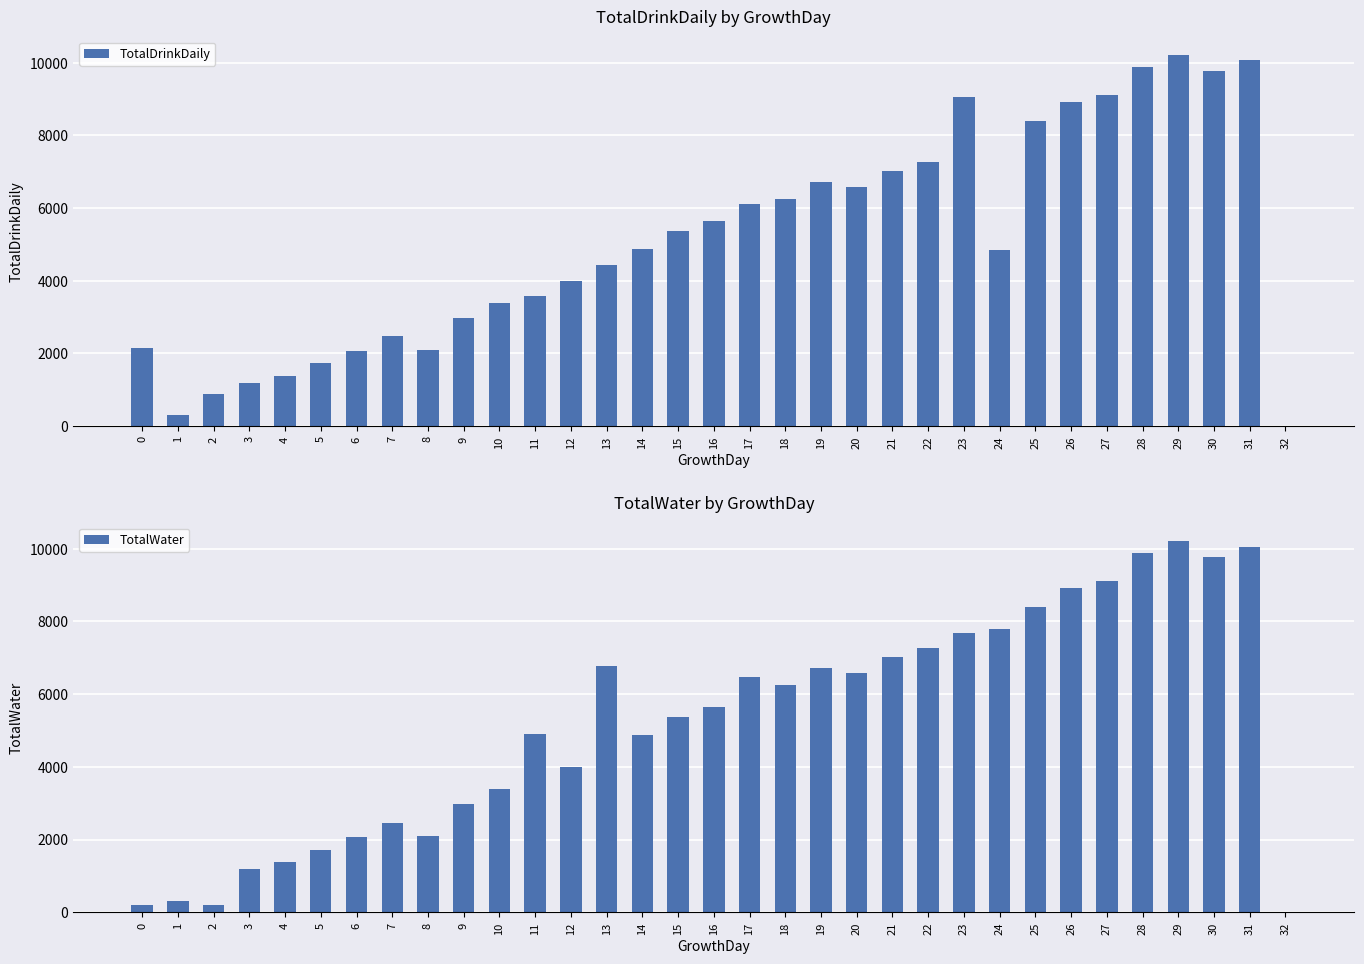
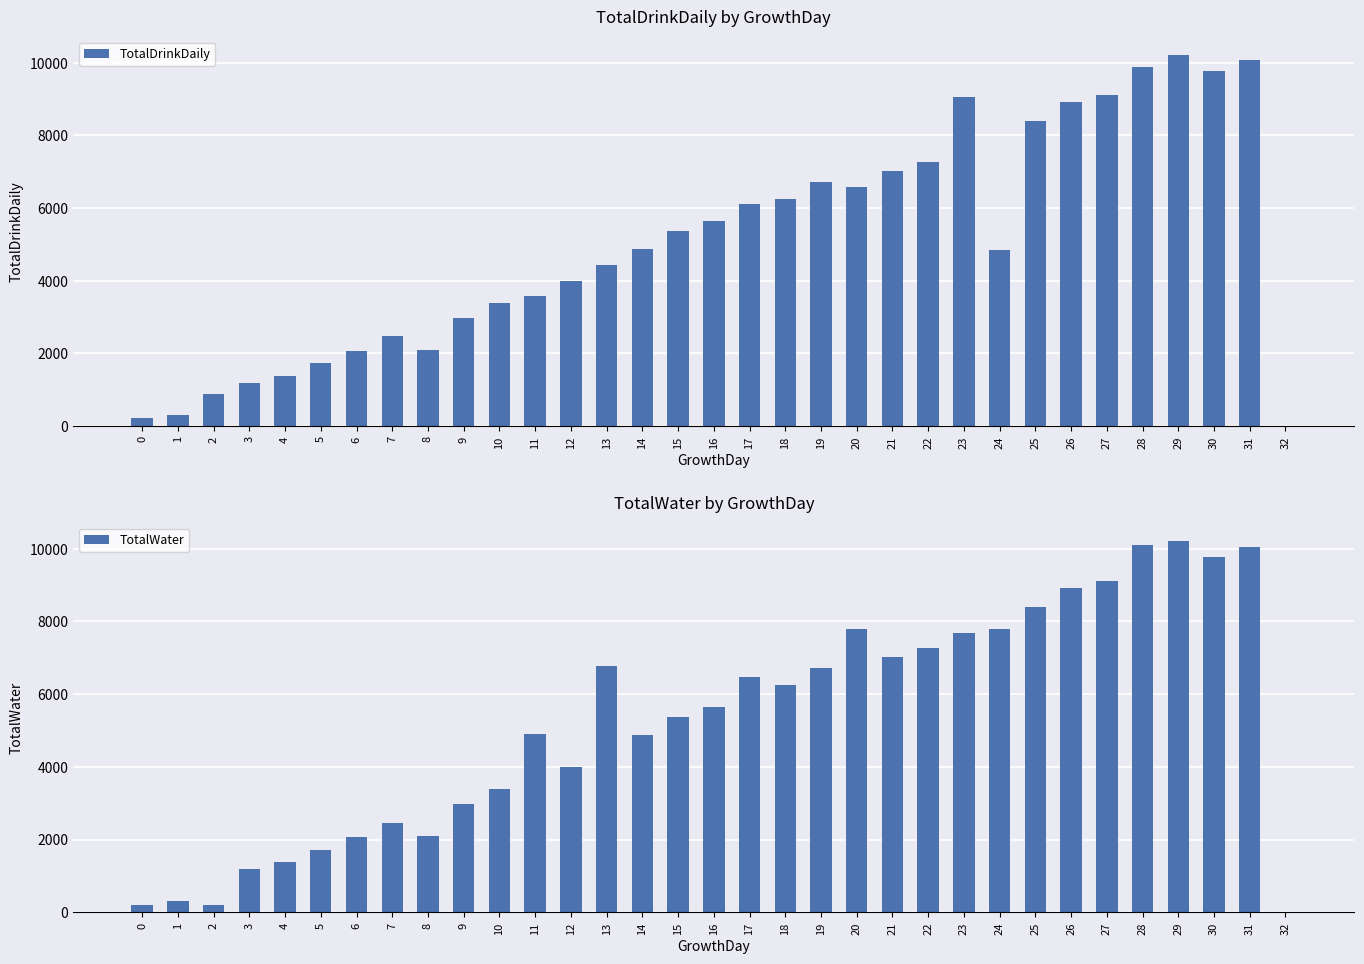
TotalDrinkDaily by GrowthDay, 0: 2200 -> 200
TotalWater by GrowthDay, 20: 6600 -> 7800
TotalWater by GrowthDay, 28: 9900 -> 10100
